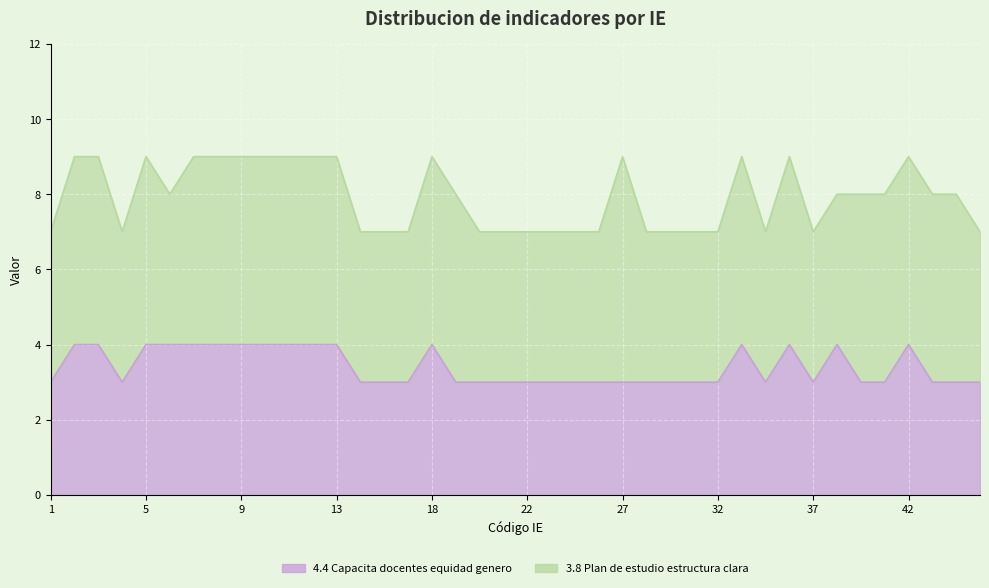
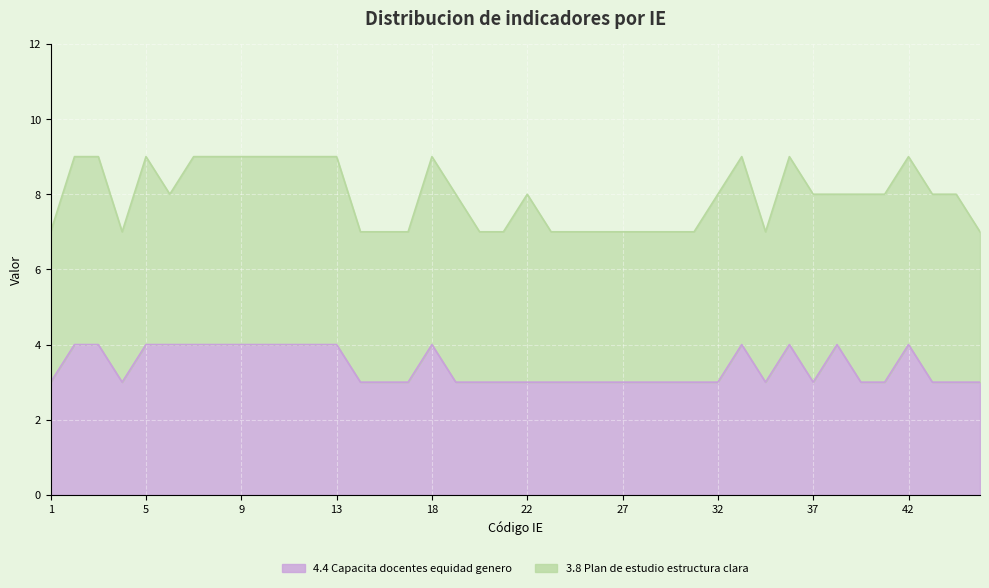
3.8 Plan de estudio estructura clara, 22: 4 -> 5
3.8 Plan de estudio estructura clara, 27: 6 -> 4
3.8 Plan de estudio estructura clara, 32: 4 -> 5
3.8 Plan de estudio estructura clara, 37: 4 -> 5
